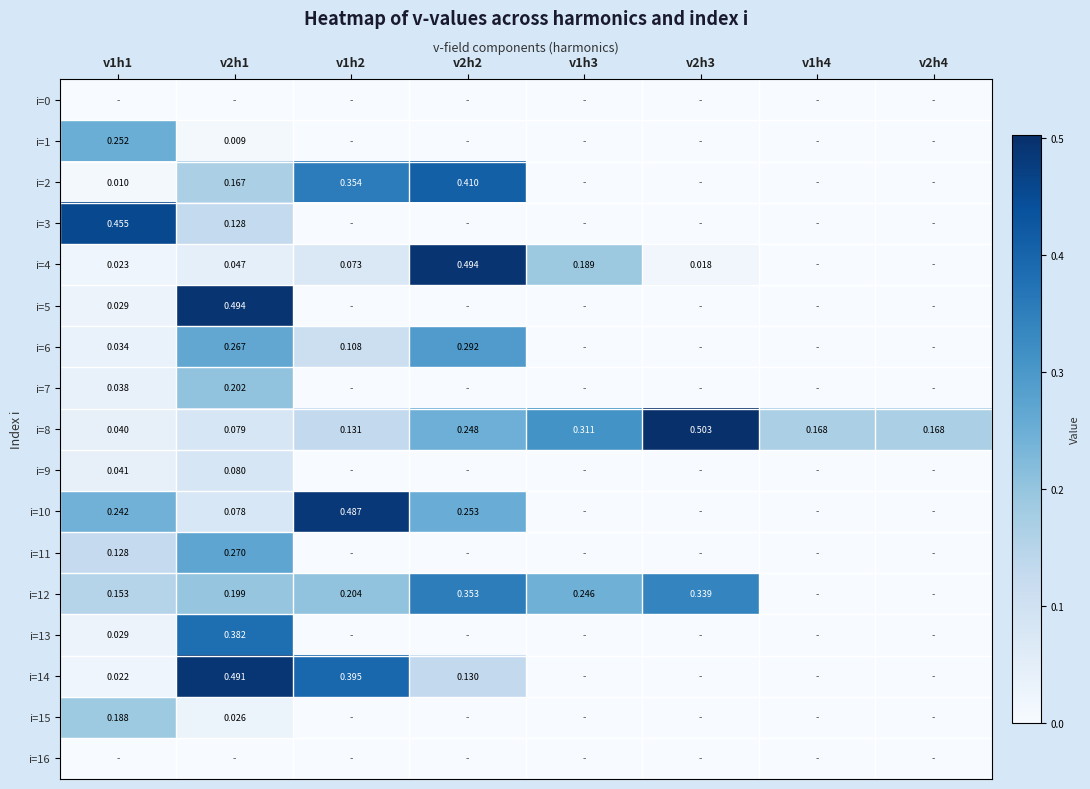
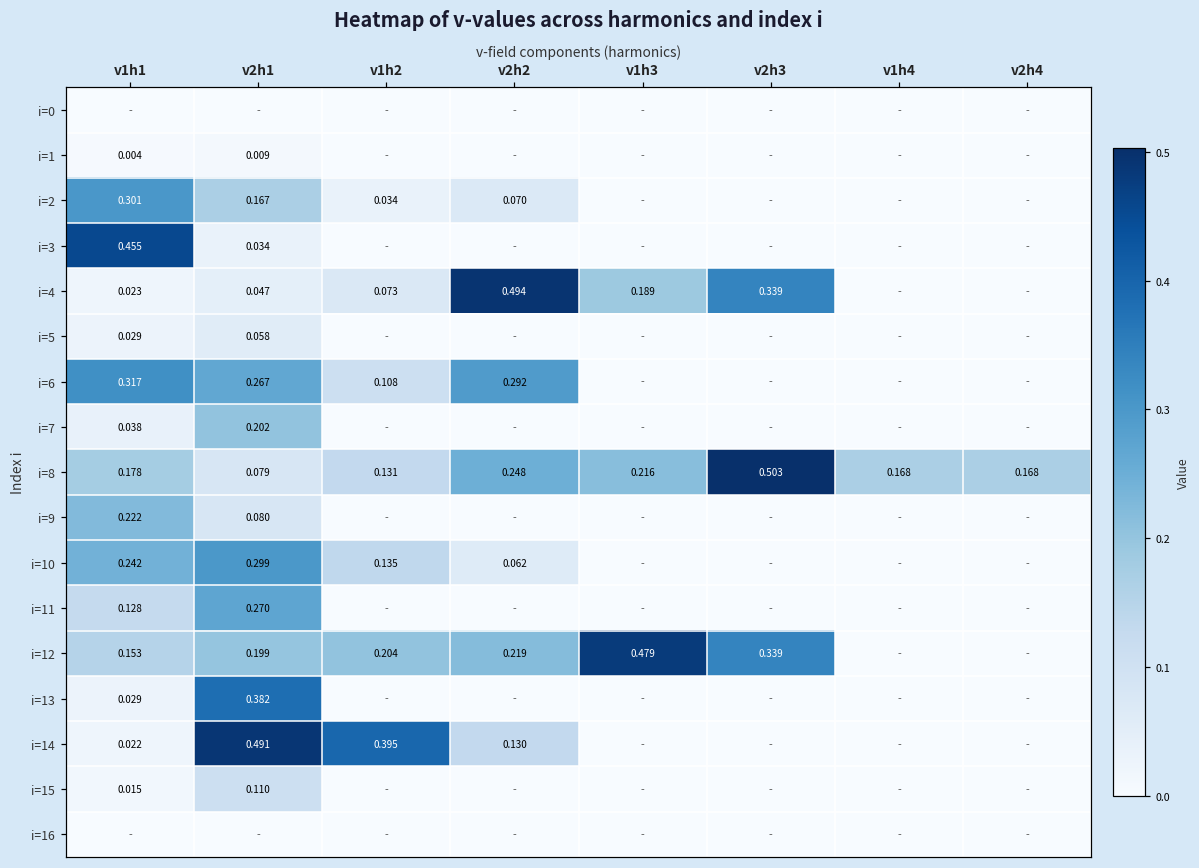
i=1, v1h1: 0.252 -> 0.004
i=2, v1h1: 0.010 -> 0.301
i=2, v1h2: 0.354 -> 0.034
i=2, v2h2: 0.410 -> 0.070
i=3, v2h1: 0.128 -> 0.034
i=4, v2h3: 0.018 -> 0.339
i=5, v2h1: 0.494 -> 0.058
i=6, v1h1: 0.034 -> 0.317
i=8, v1h1: 0.040 -> 0.178
i=8, v1h3: 0.311 -> 0.216
i=9, v1h1: 0.041 -> 0.222
i=10, v2h1: 0.078 -> 0.299
i=10, v1h2: 0.487 -> 0.135
i=10, v2h2: 0.253 -> 0.062
i=12, v2h2: 0.353 -> 0.219
i=12, v1h3: 0.246 -> 0.479
i=15, v1h1: 0.188 -> 0.015
i=15, v2h1: 0.026 -> 0.110
